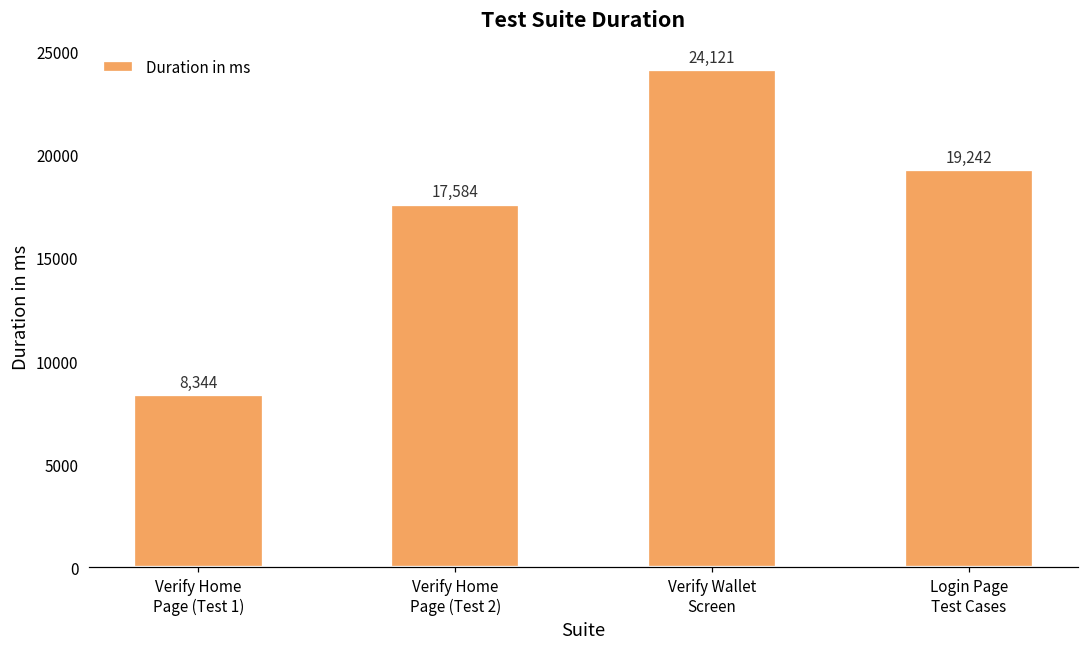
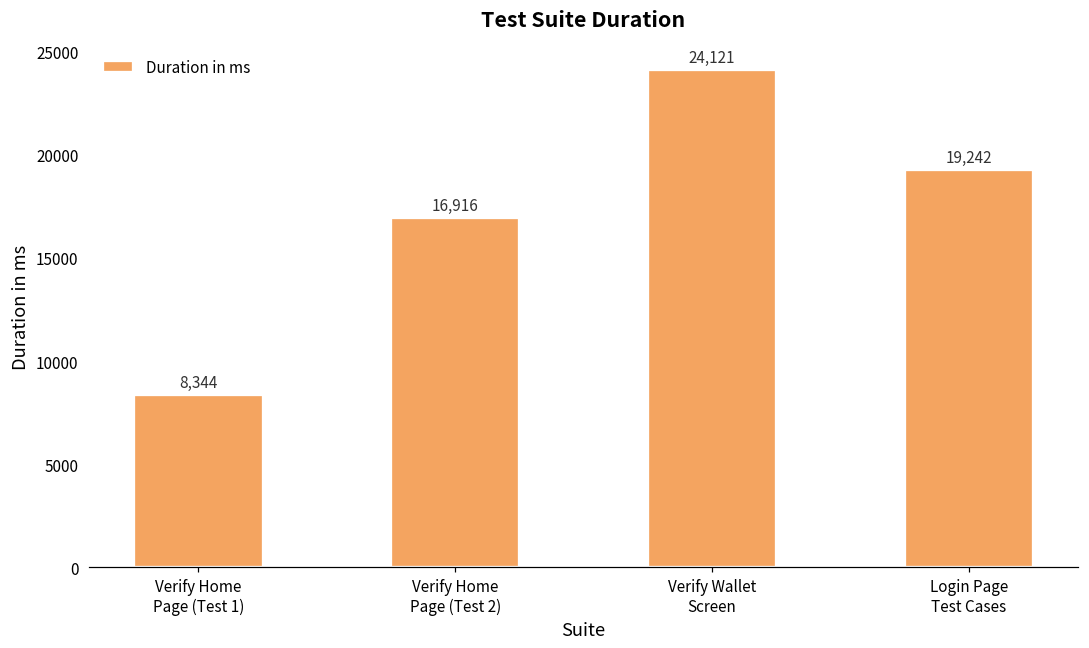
Verify Home Page (Test 2): 17,584 -> 16,916
